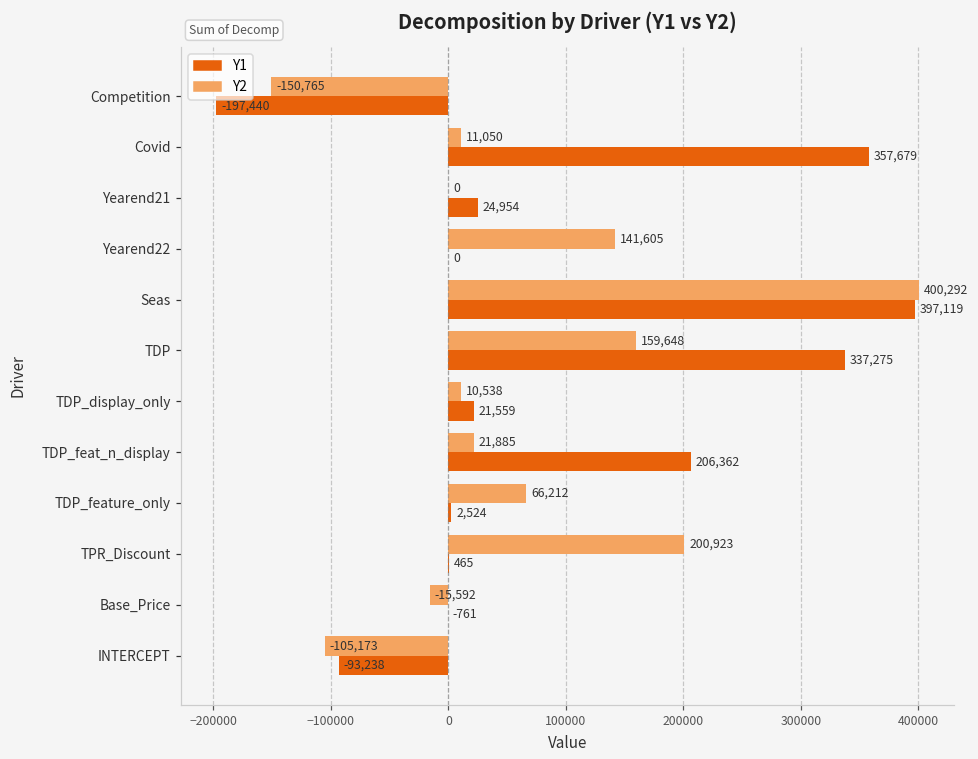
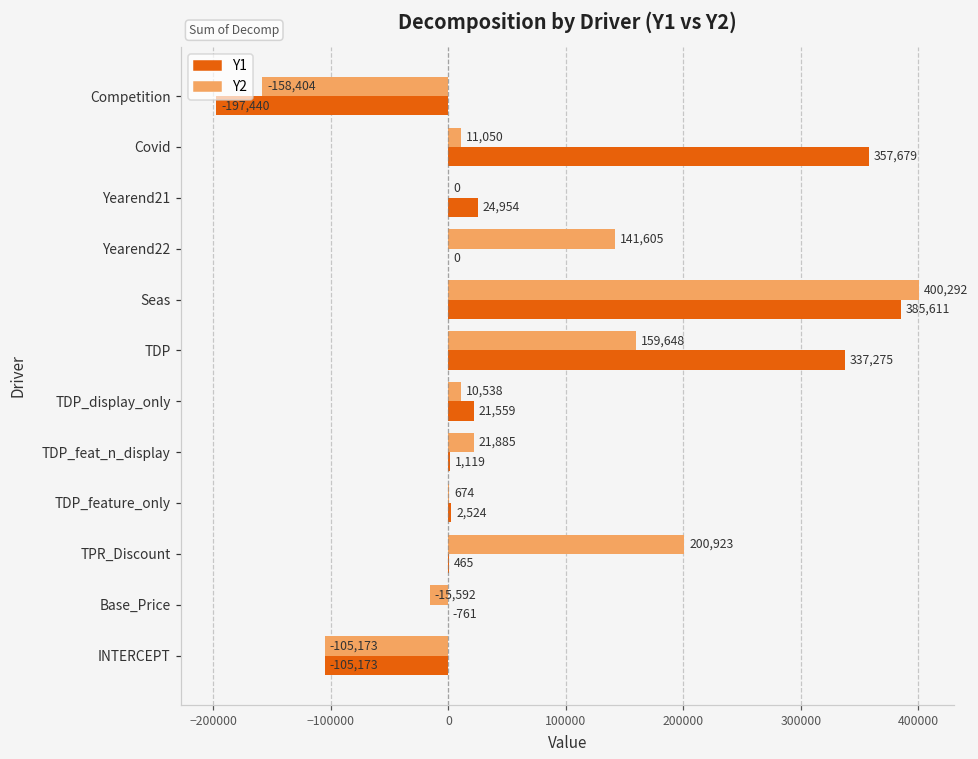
Y2, Competition: -150,765 -> -158,404
Y1, Seas: 397,119 -> 385,611
Y1, TDP_feat_n_display: 206,362 -> 1,119
Y2, TDP_feature_only: 66,212 -> 674
Y1, INTERCEPT: -93,238 -> -105,173
